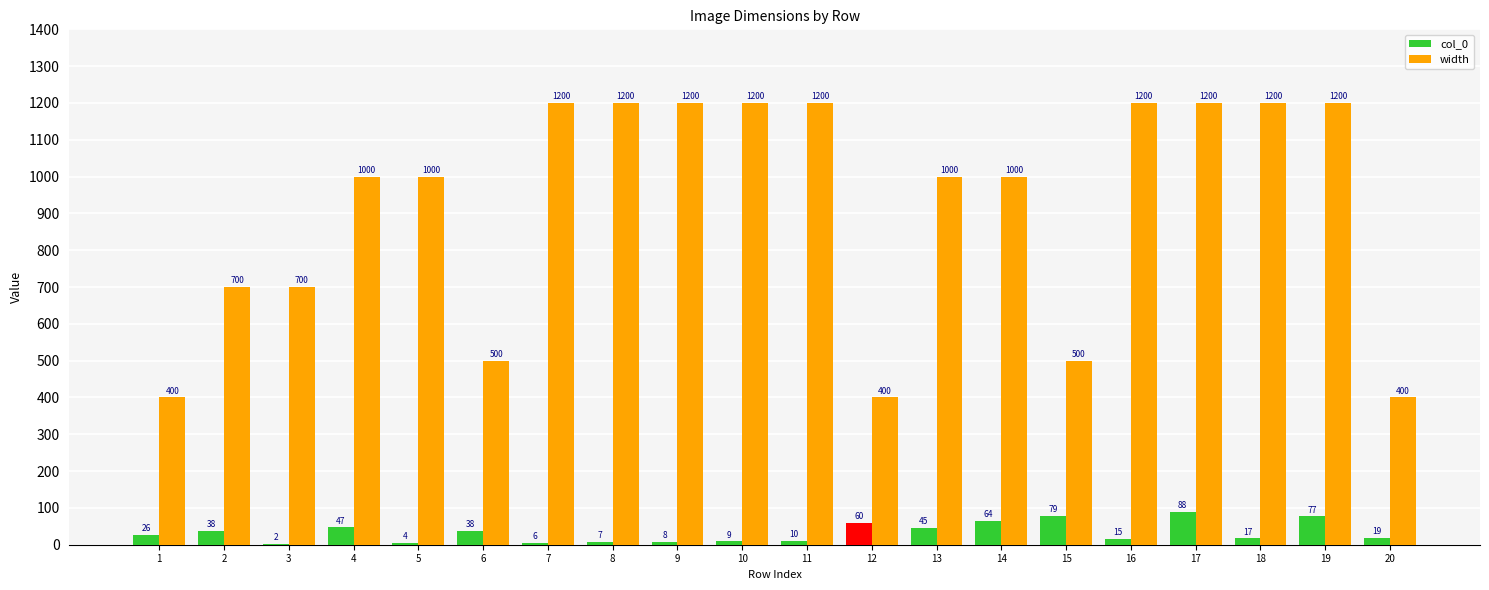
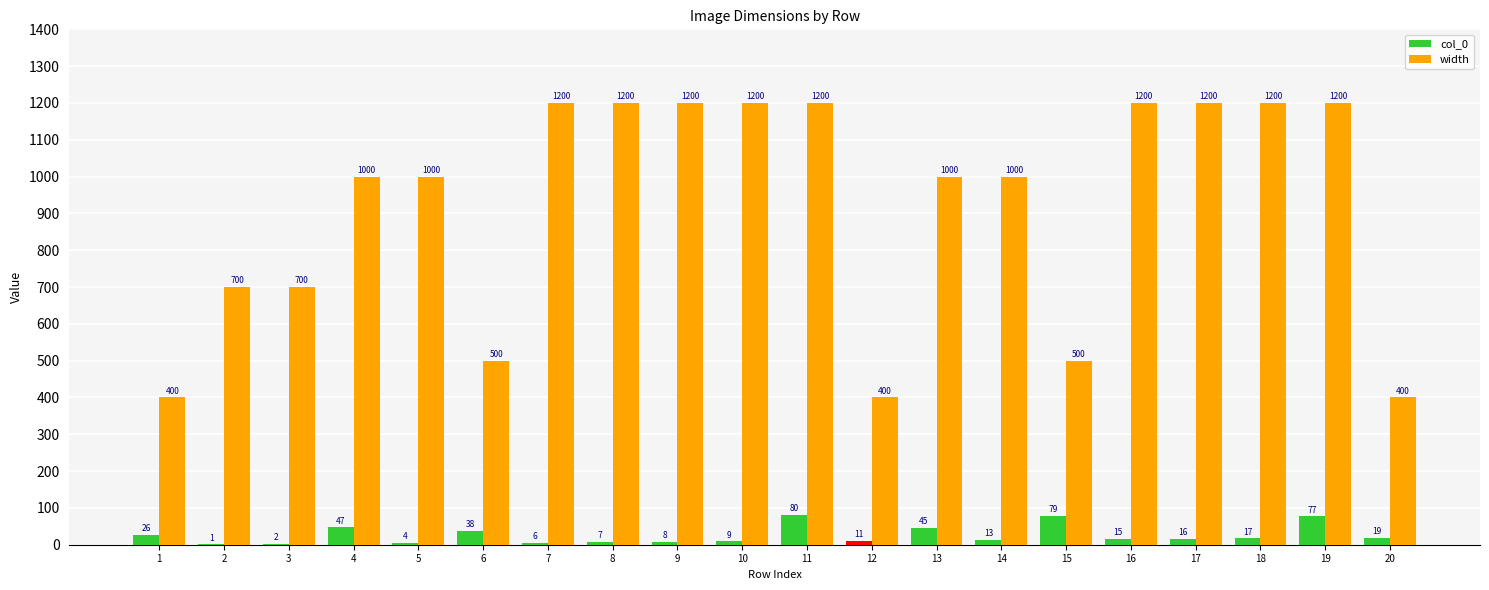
col_0, 2: 38 -> 1
col_0, 11: 10 -> 80
col_0, 12: 60 -> 11
col_0, 14: 64 -> 13
col_0, 17: 88 -> 16
